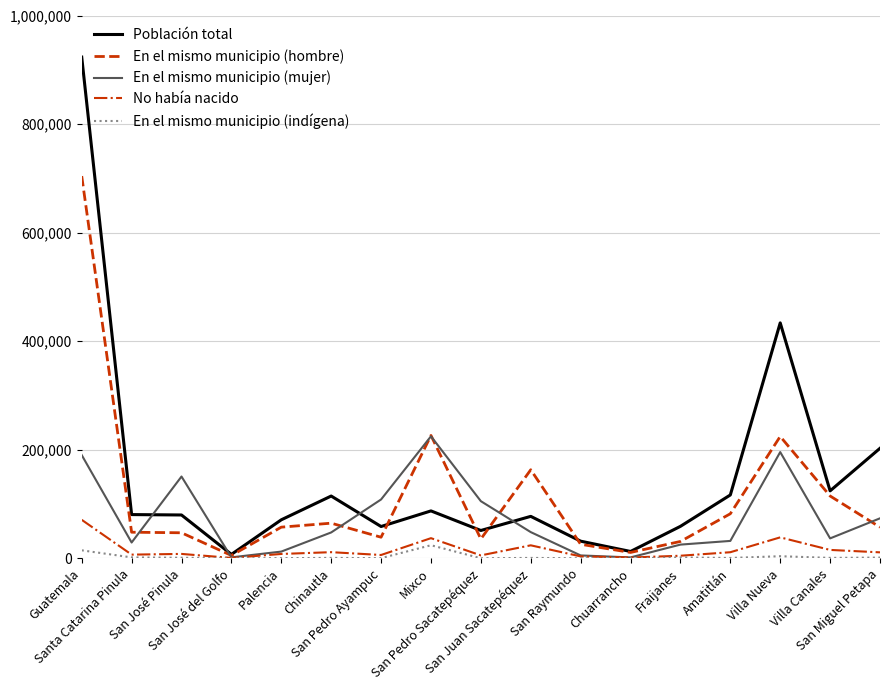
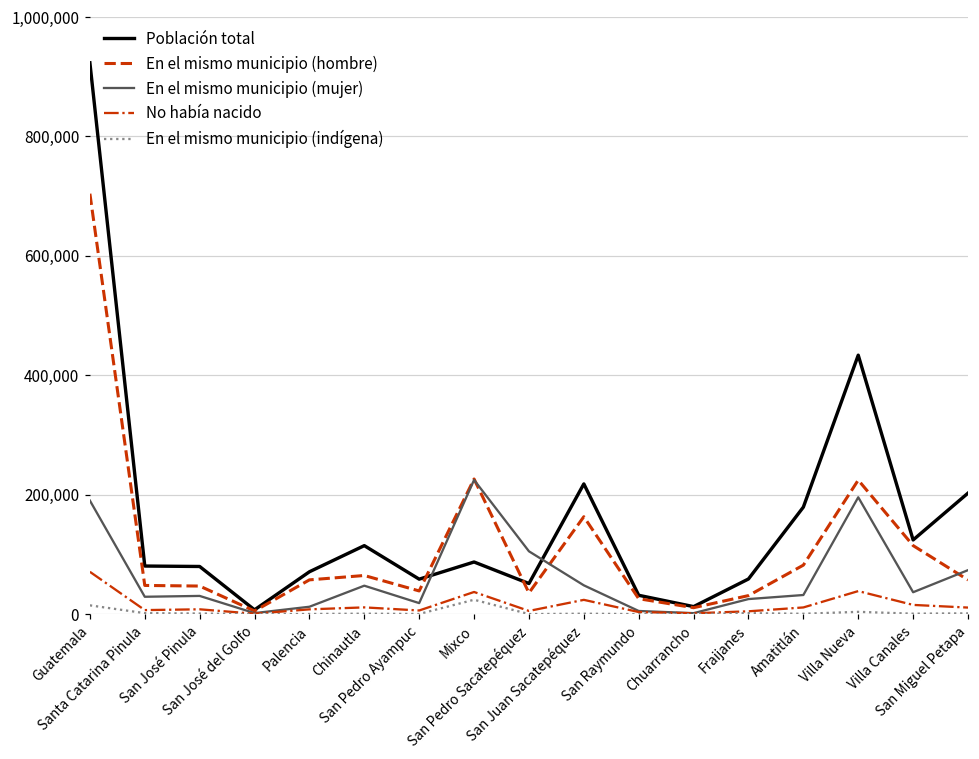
En el mismo municipio (mujer), San José Pinula: 150,000 -> 30,000
En el mismo municipio (mujer), San Pedro Ayampuc: 110,000 -> 20,000
Población total, San Juan Sacatepéquez: 80,000 -> 220,000
Población total, Amatitlán: 120,000 -> 180,000
